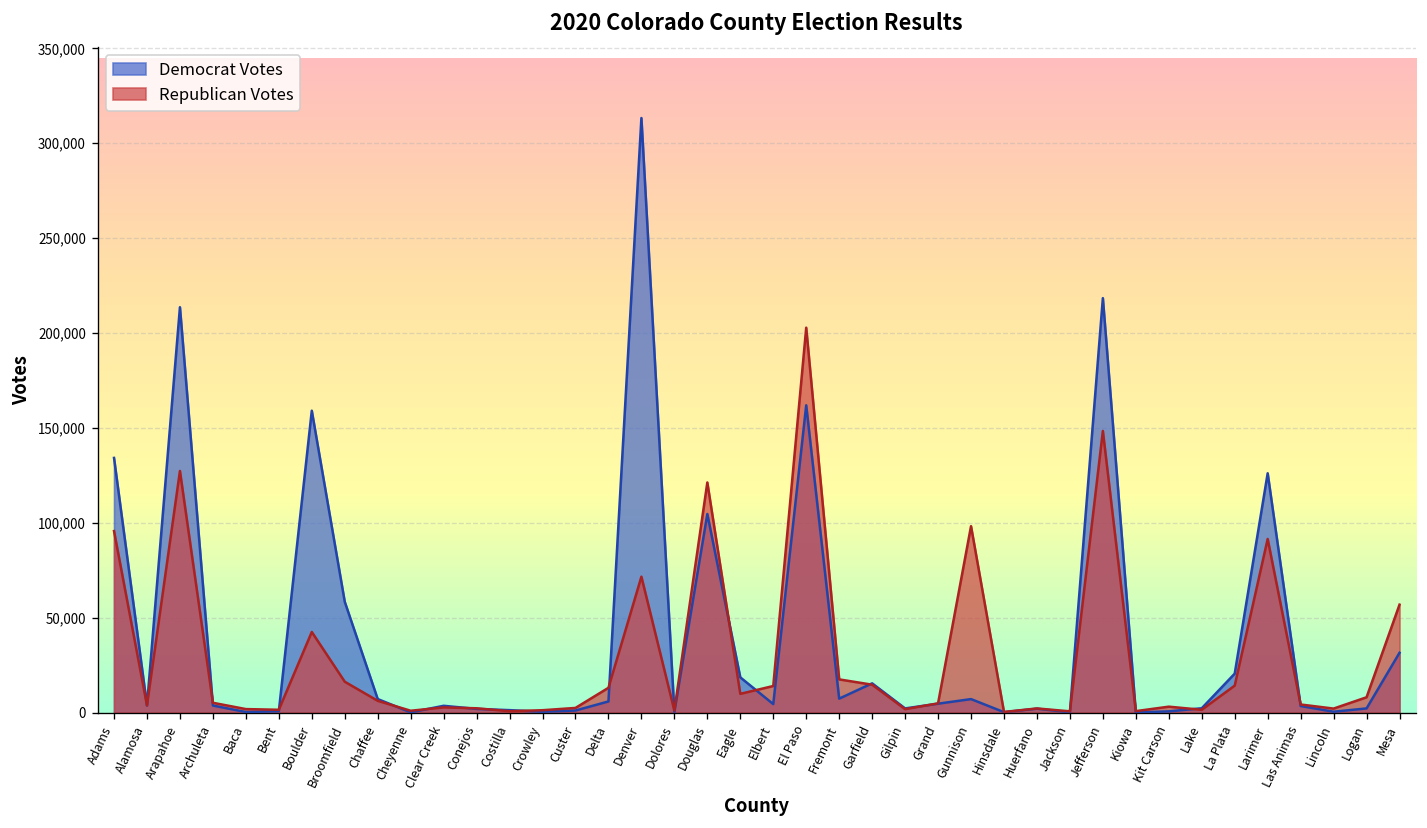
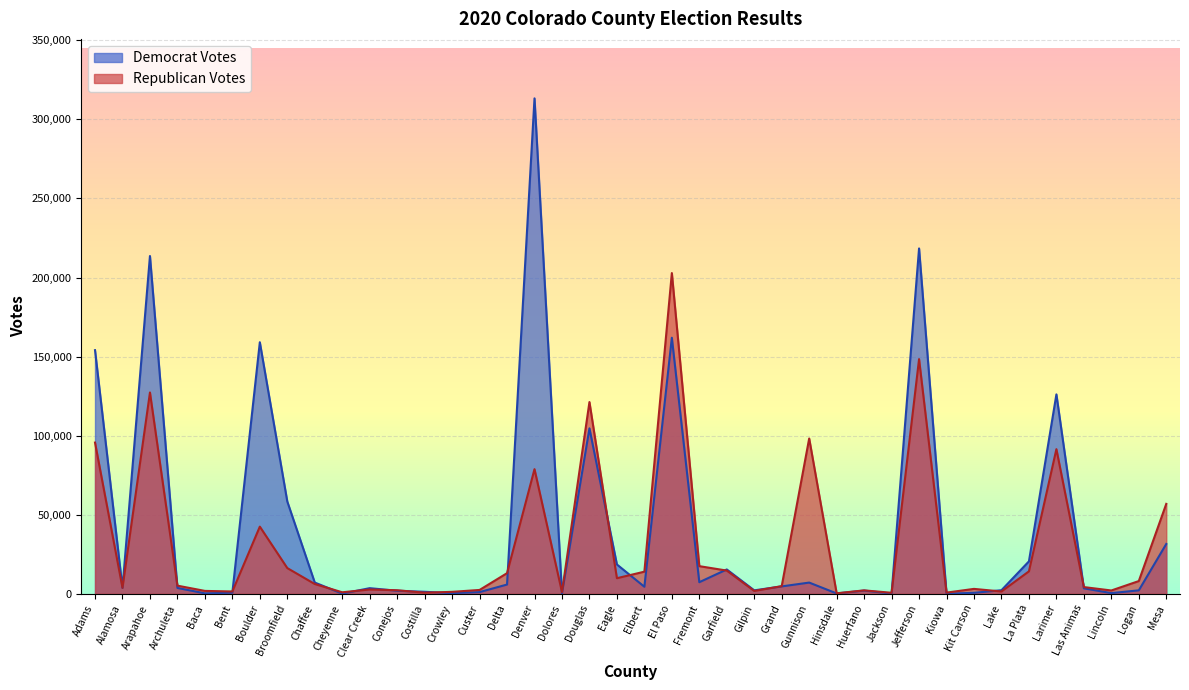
Democrat Votes, Adams: 134,000 -> 154,000
Republican Votes, Denver: 72,000 -> 79,000
